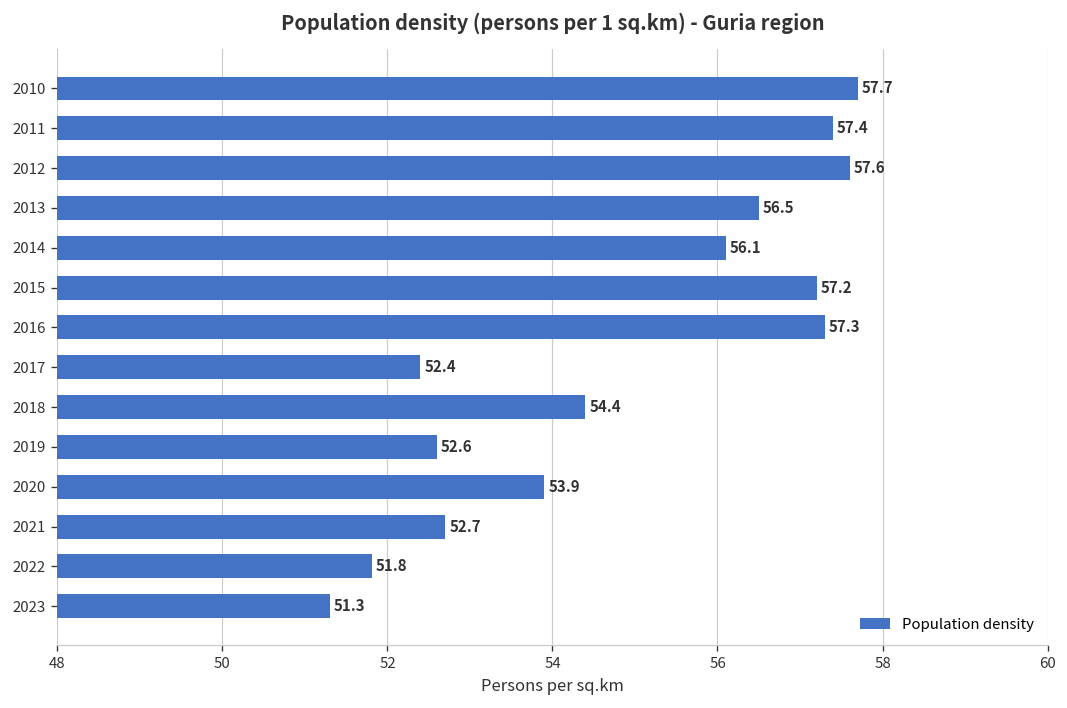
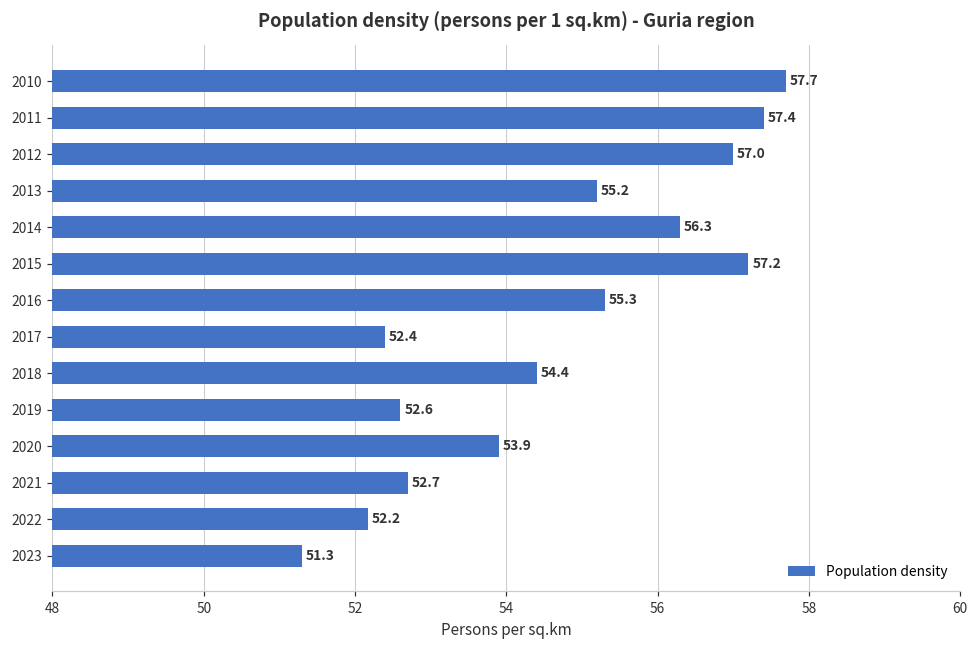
2012: 57.6 -> 57.0
2013: 56.5 -> 55.2
2014: 56.1 -> 56.3
2016: 57.3 -> 55.3
2022: 51.8 -> 52.2
